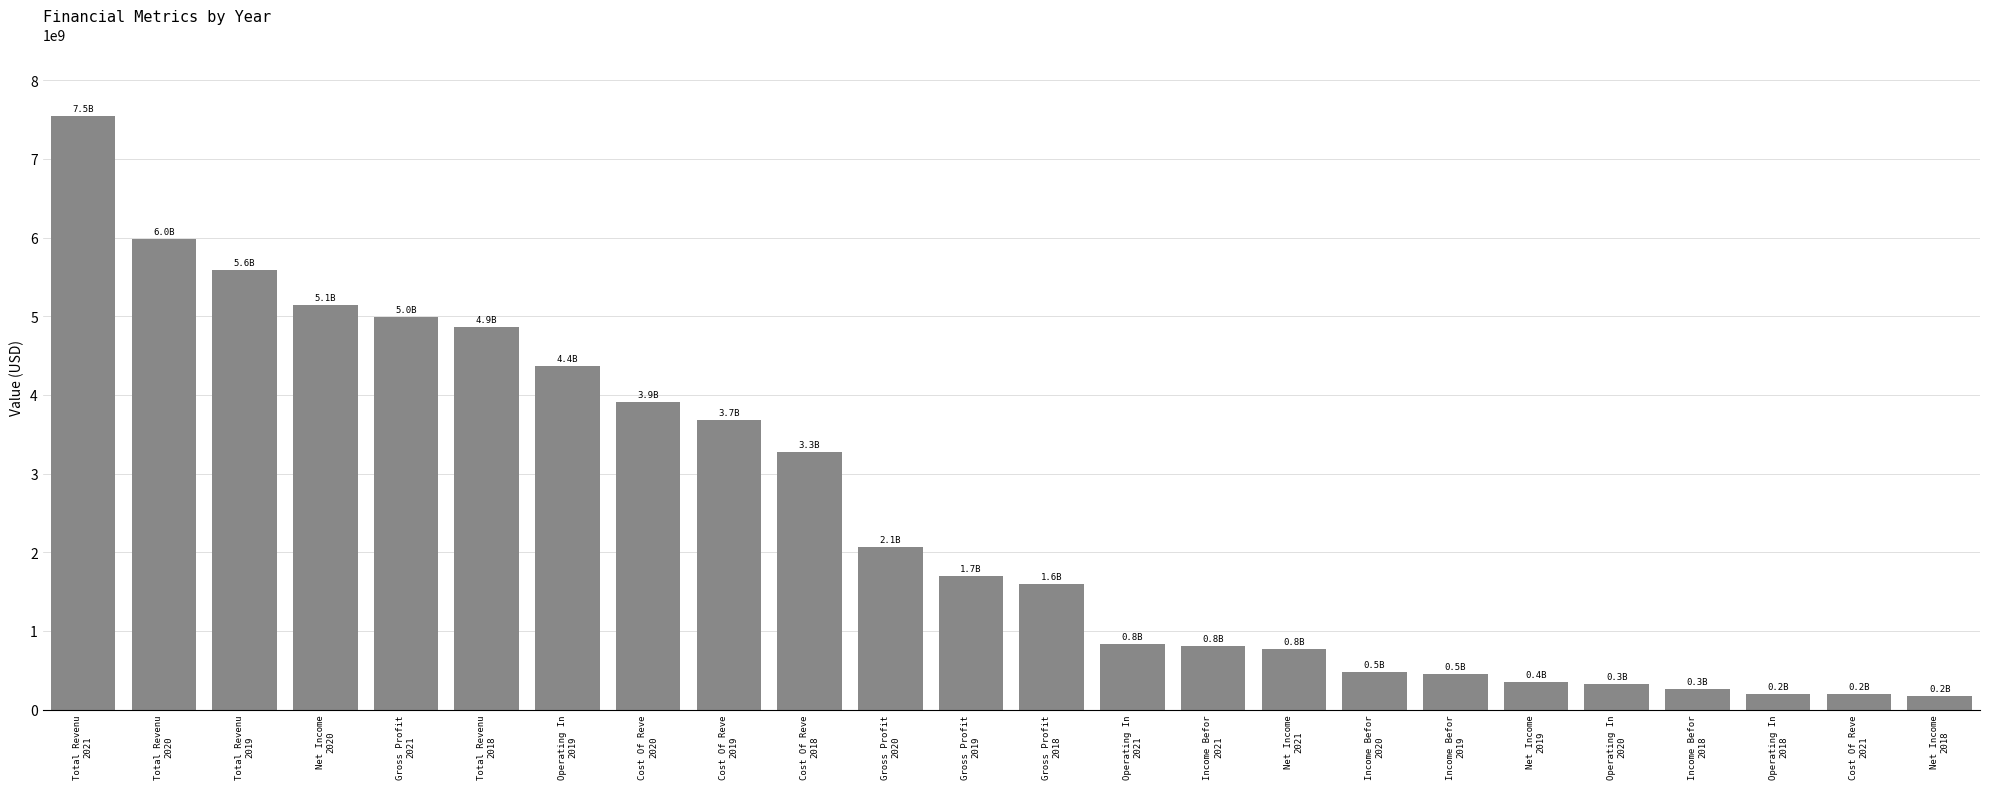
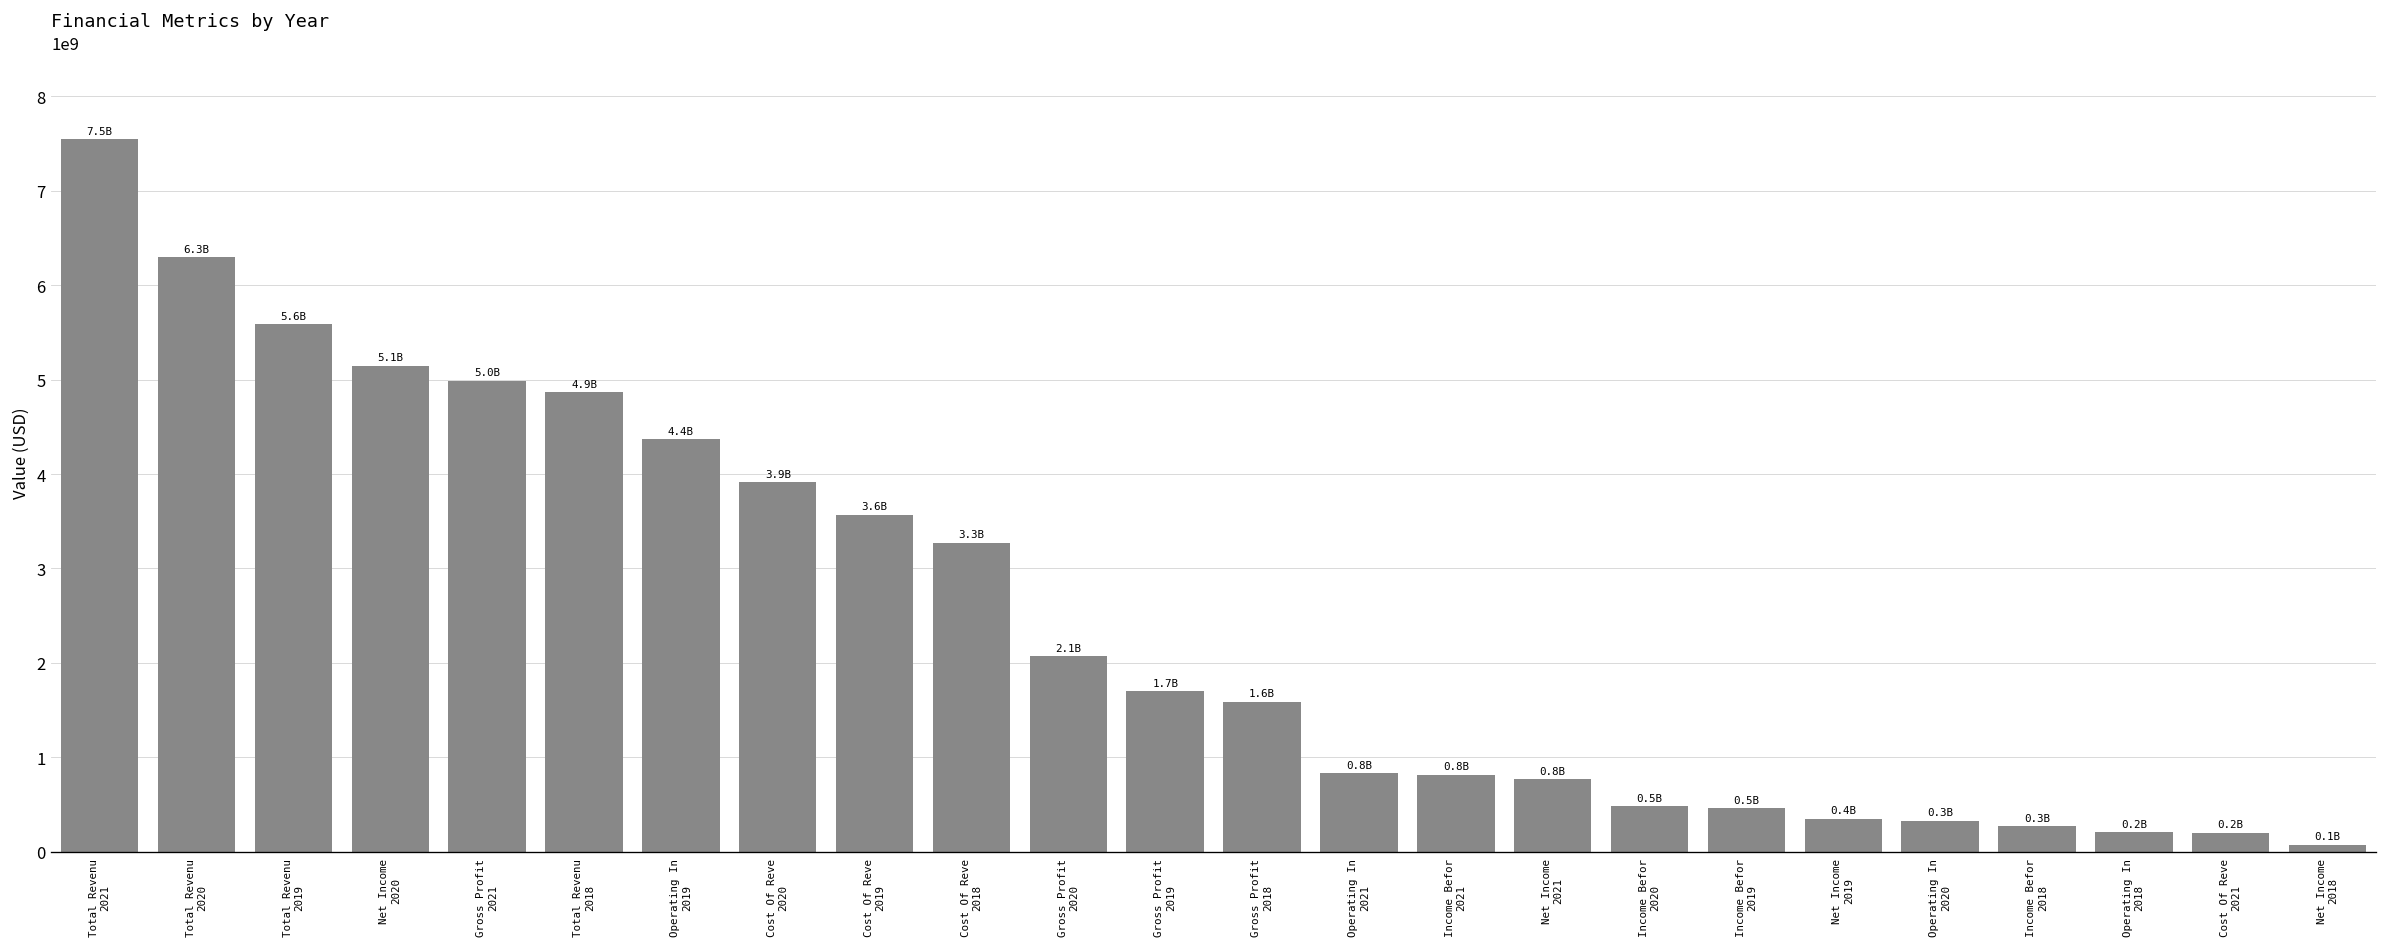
Total Revenu 2020: 6.0B -> 6.3B
Cost Of Reve 2019: 3.7B -> 3.6B
Net Income 2018: 0.2B -> 0.1B
